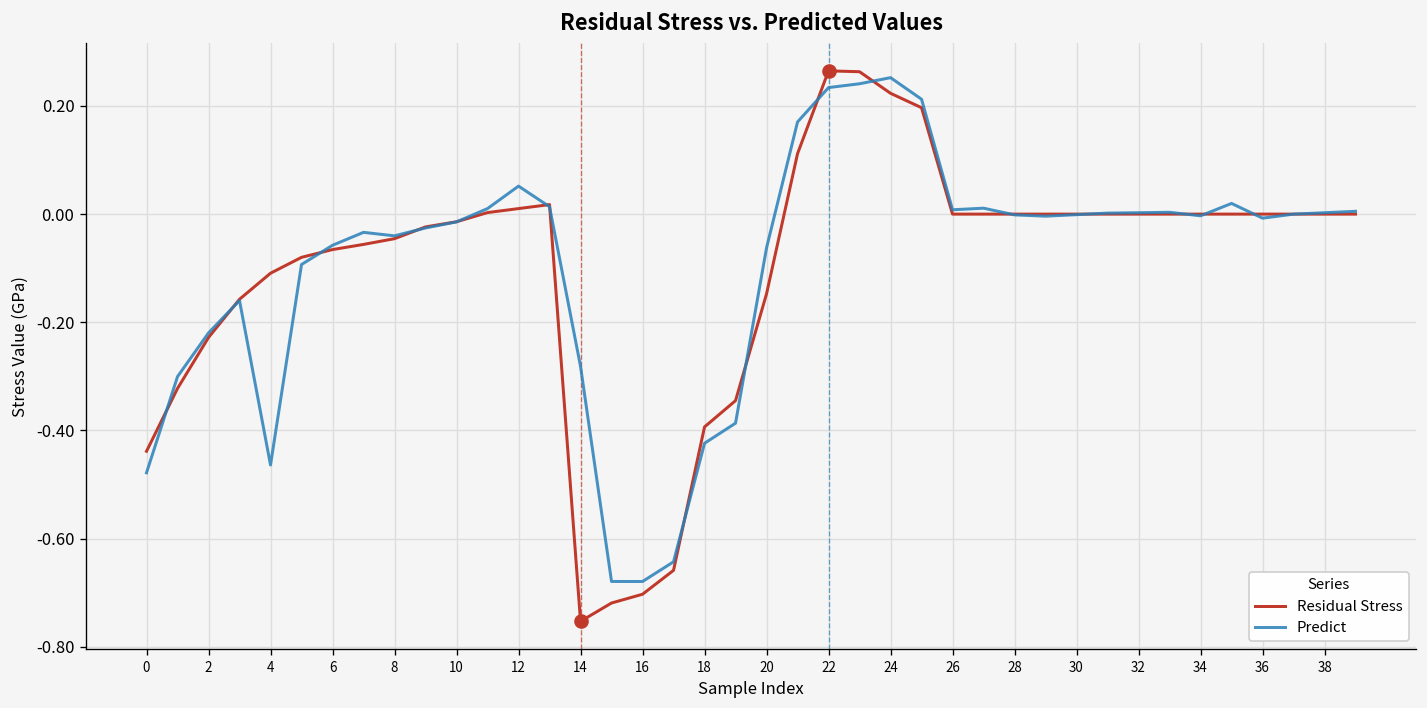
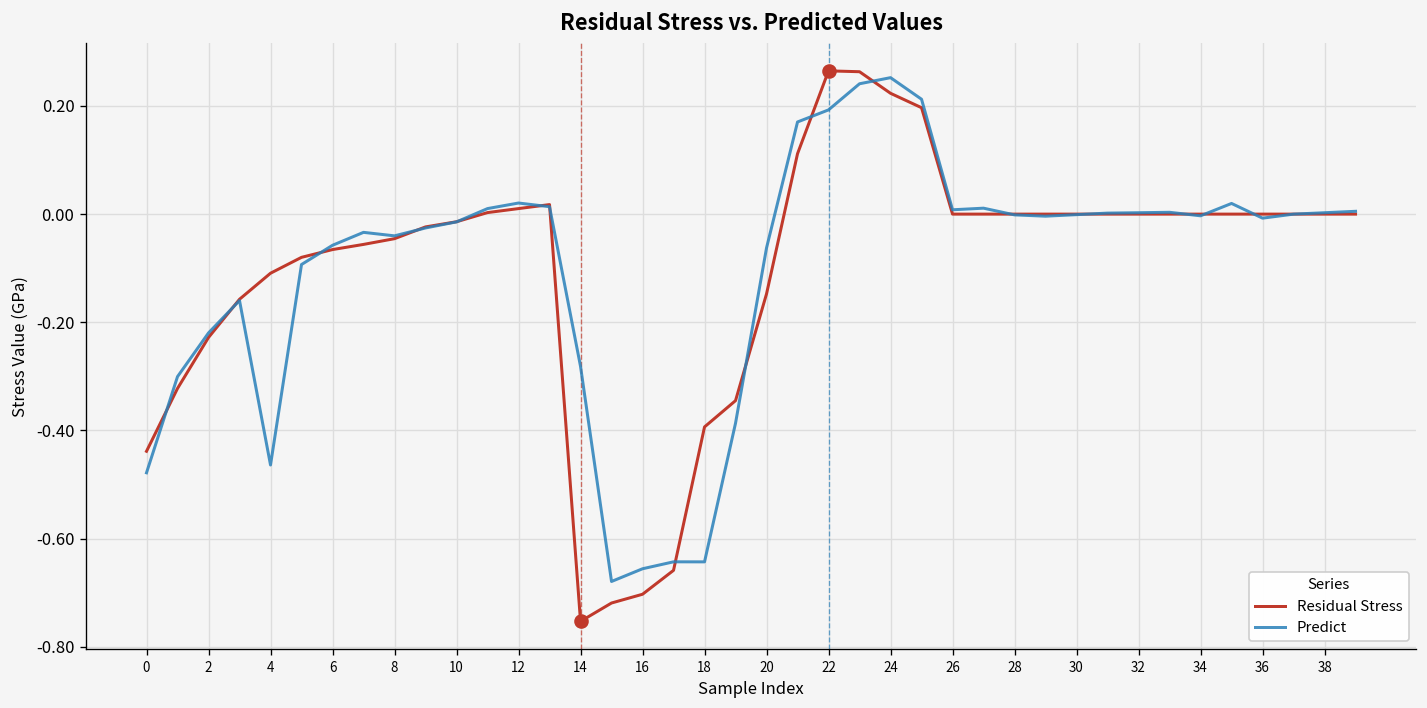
Predict, 12: 0.05 -> 0.02
Predict, 16: -0.68 -> -0.66
Predict, 18: -0.42 -> -0.64
Predict, 22: 0.23 -> 0.19
